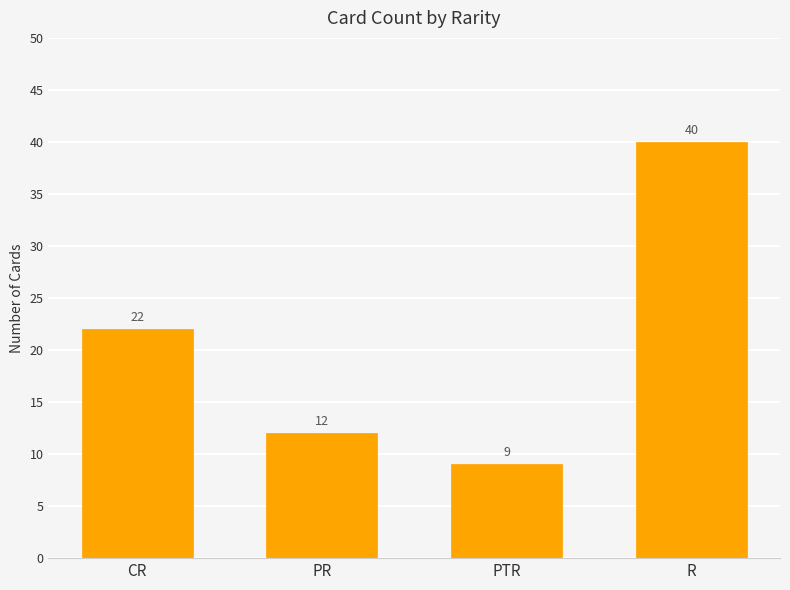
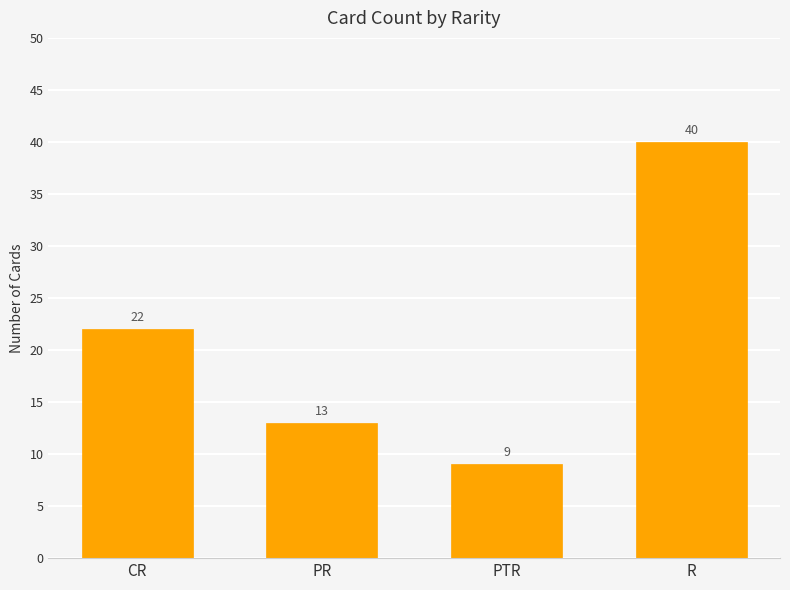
PR: 12 -> 13
